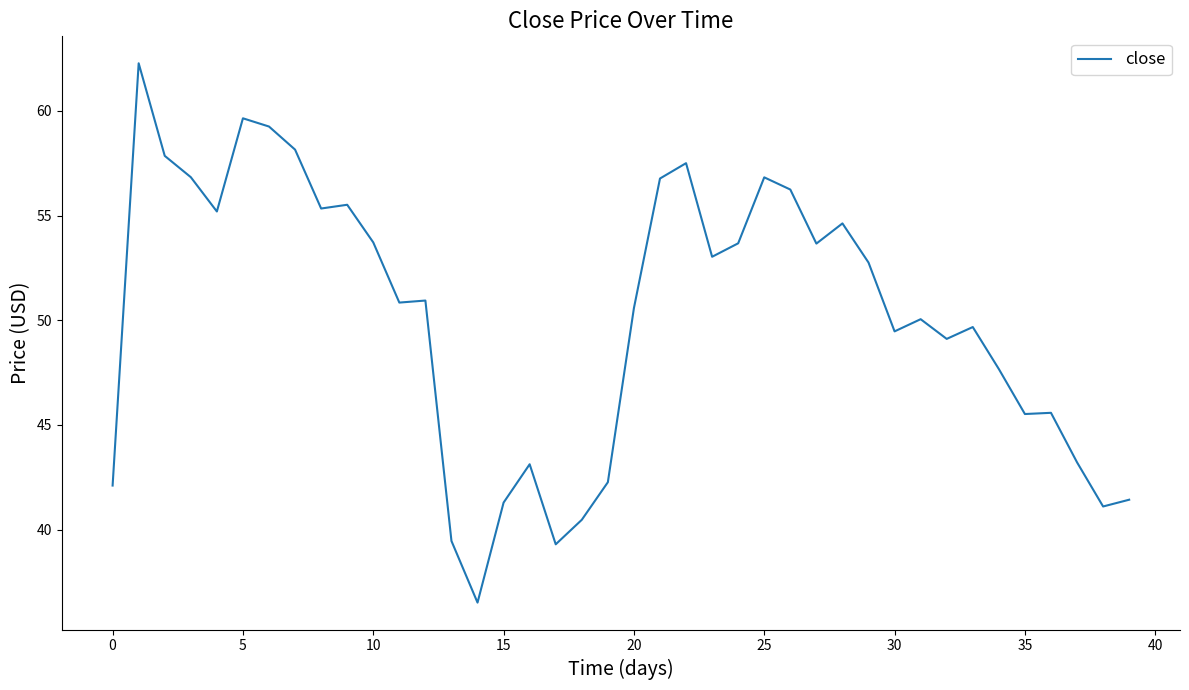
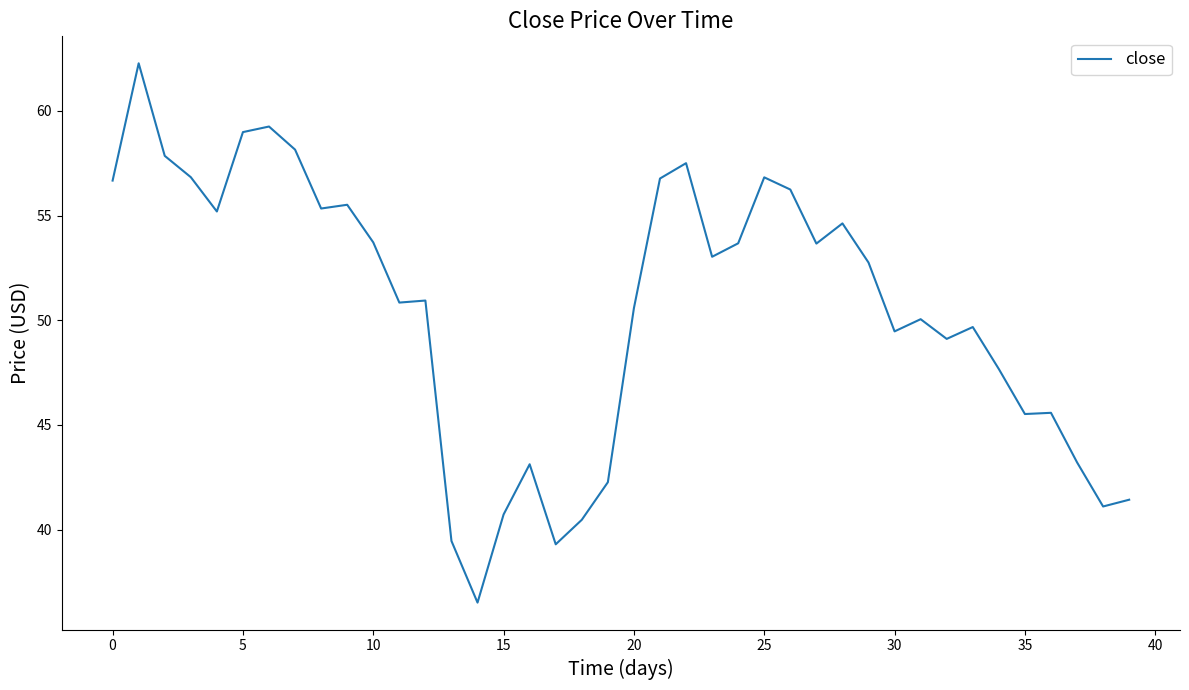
0: 42.1 -> 56.7
5: 59.6 -> 59.0
15: 41.3 -> 40.7
